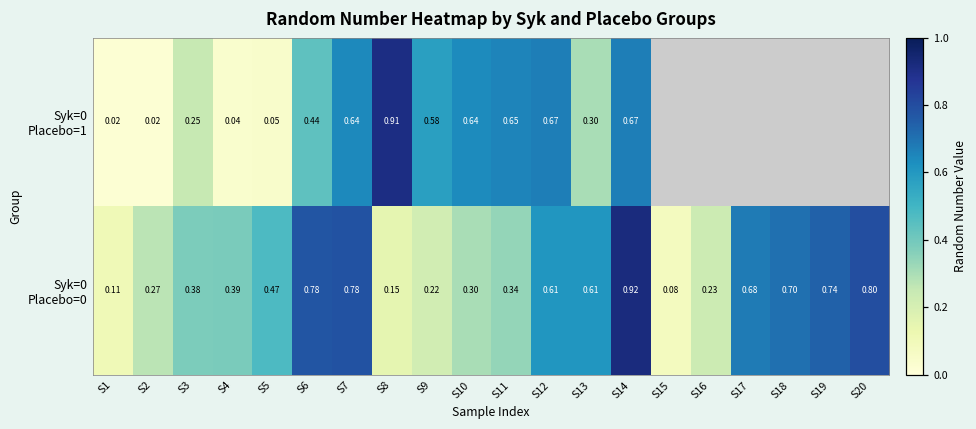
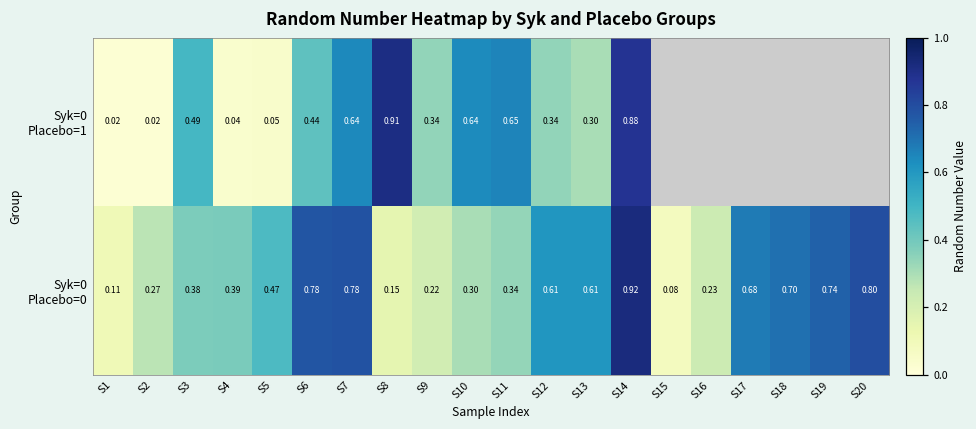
Syk=0 Placebo=1, S3: 0.25 -> 0.49
Syk=0 Placebo=1, S9: 0.58 -> 0.34
Syk=0 Placebo=1, S12: 0.67 -> 0.34
Syk=0 Placebo=1, S14: 0.67 -> 0.88
